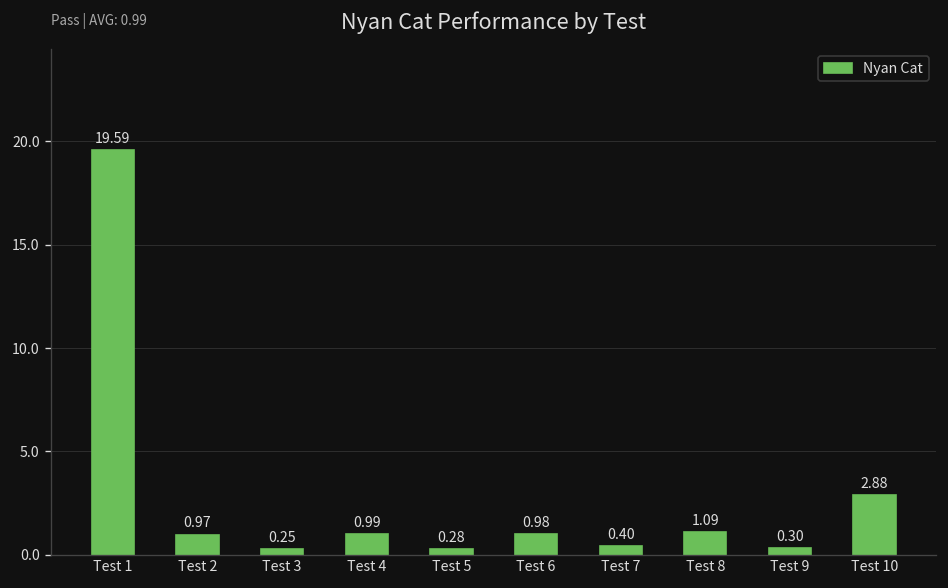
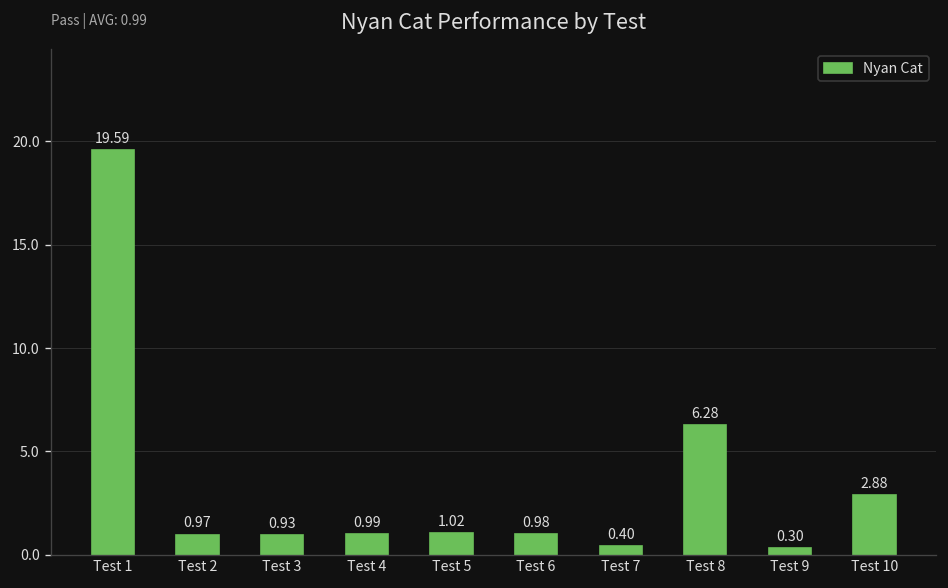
Test 3: 0.25 -> 0.93
Test 5: 0.28 -> 1.02
Test 8: 1.09 -> 6.28
